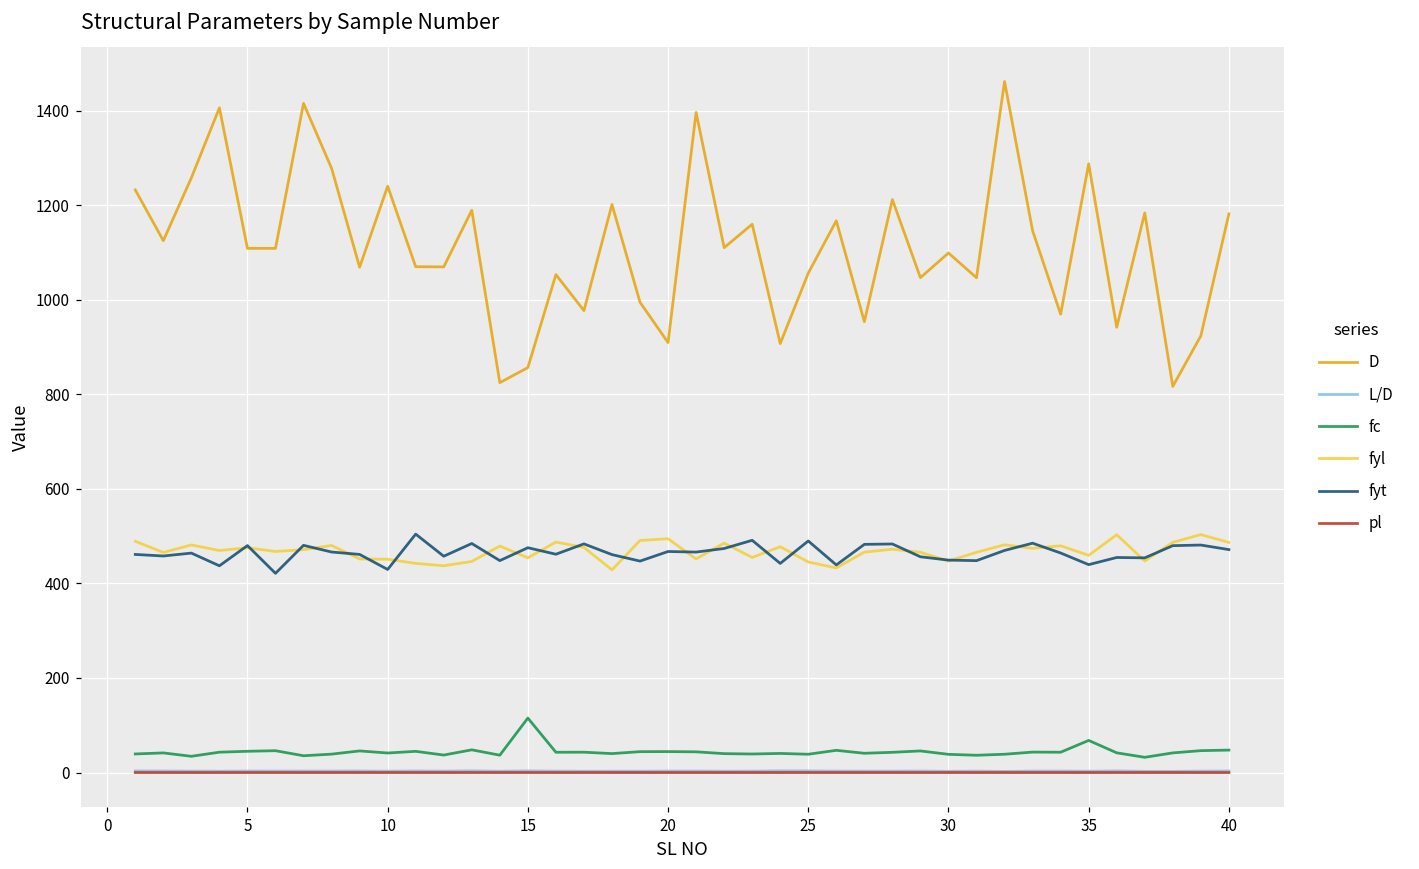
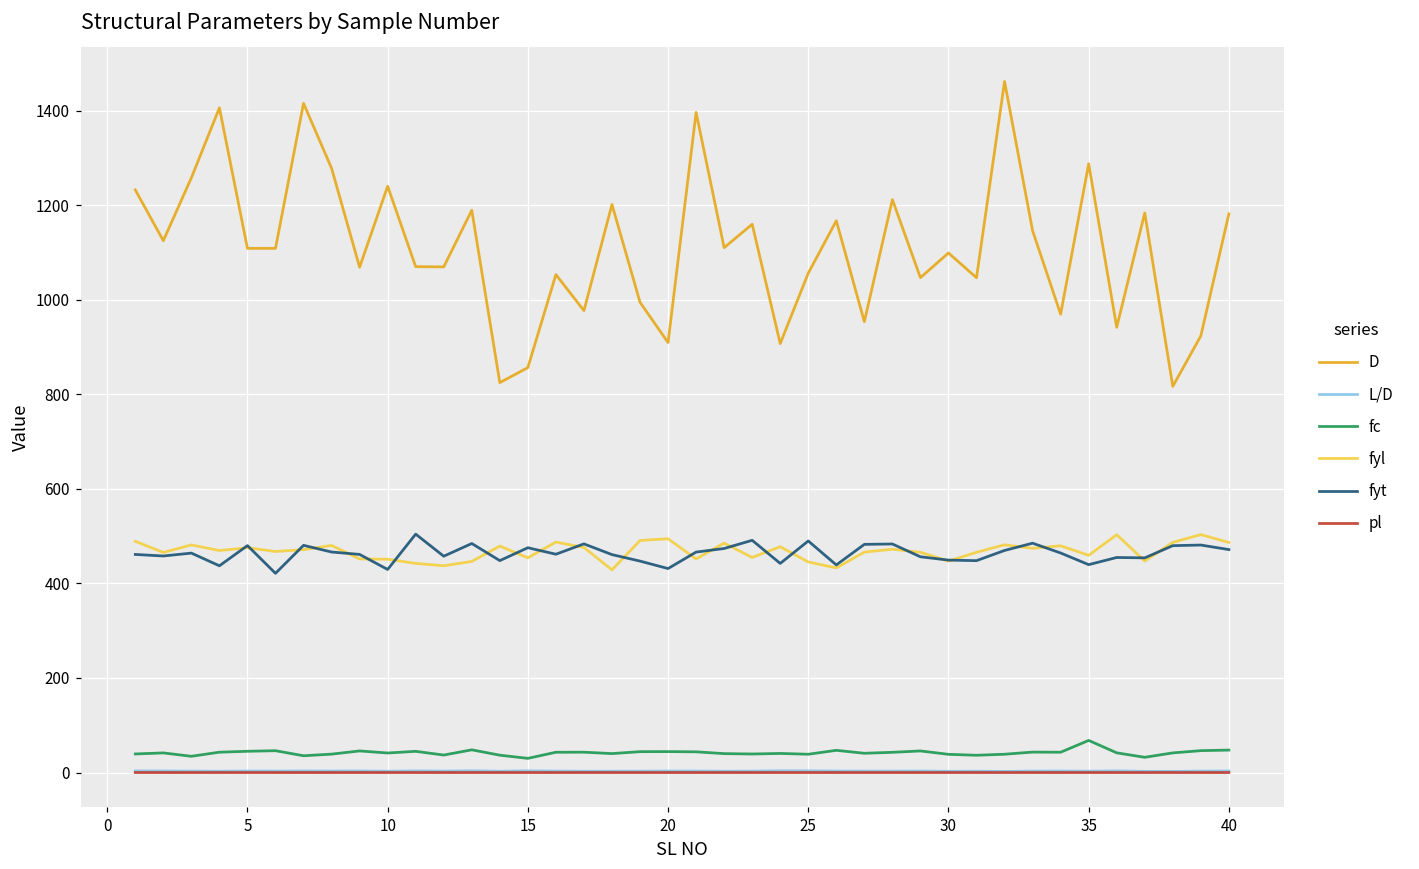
fc, 15: 120 -> 30
fyt, 20: 470 -> 430
